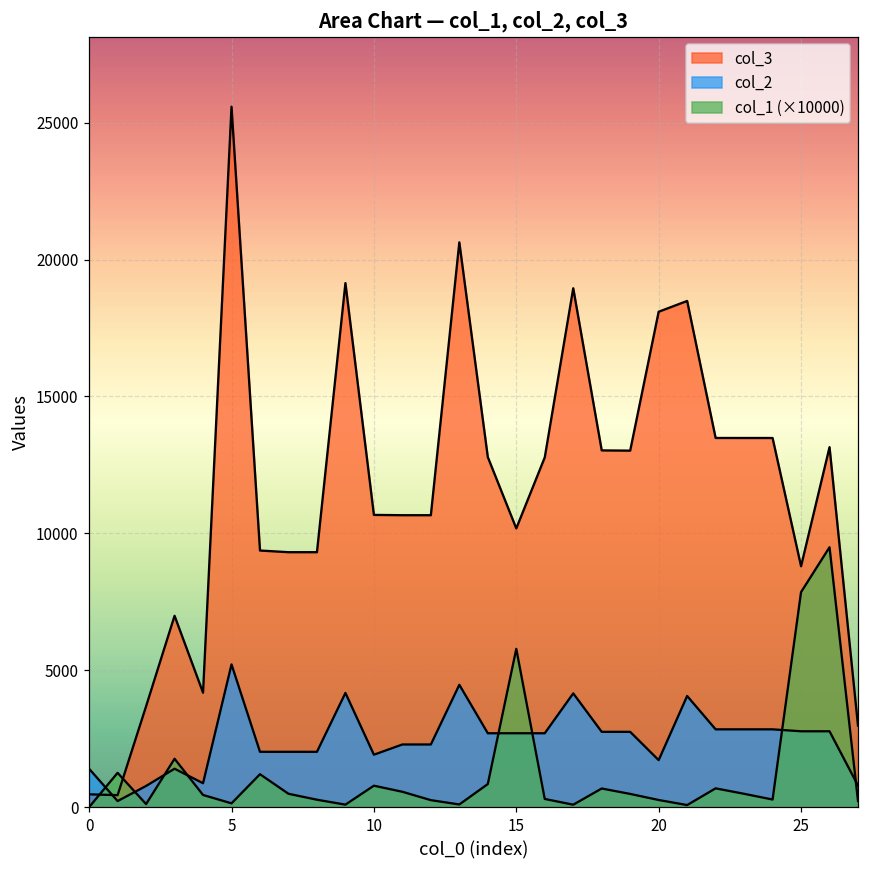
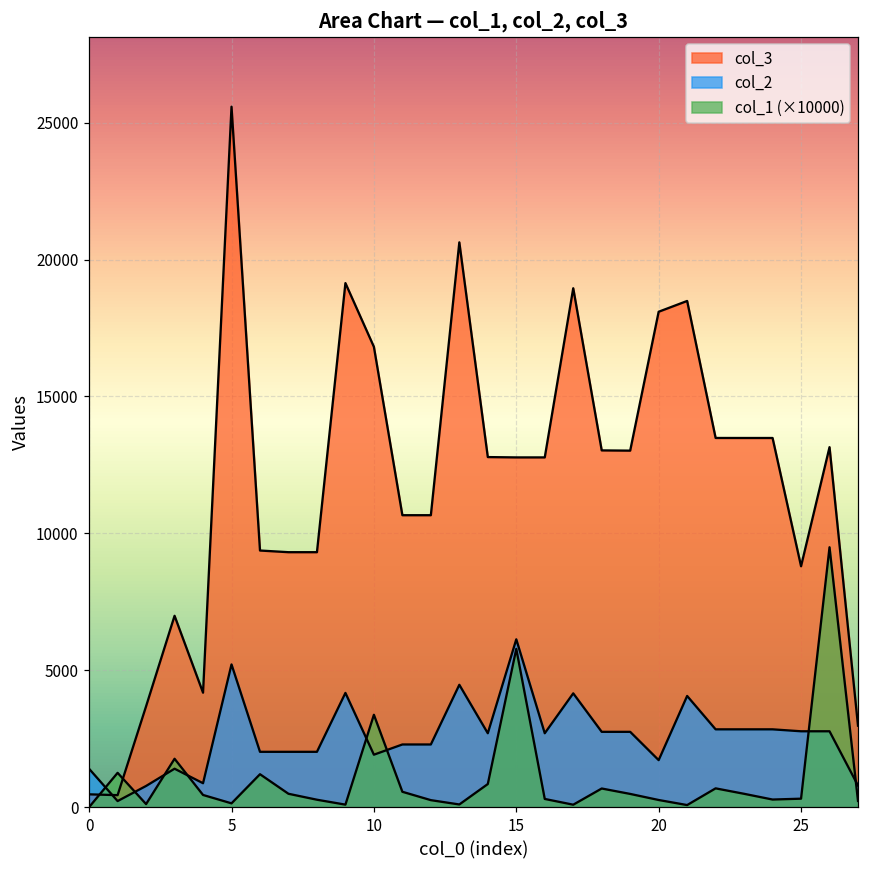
col_3, 10: 10700 -> 16800
col_1 (×10000), 10: 800 -> 3400
col_3, 15: 10200 -> 12800
col_2, 15: 2700 -> 6100
col_1 (×10000), 25: 7900 -> 300
